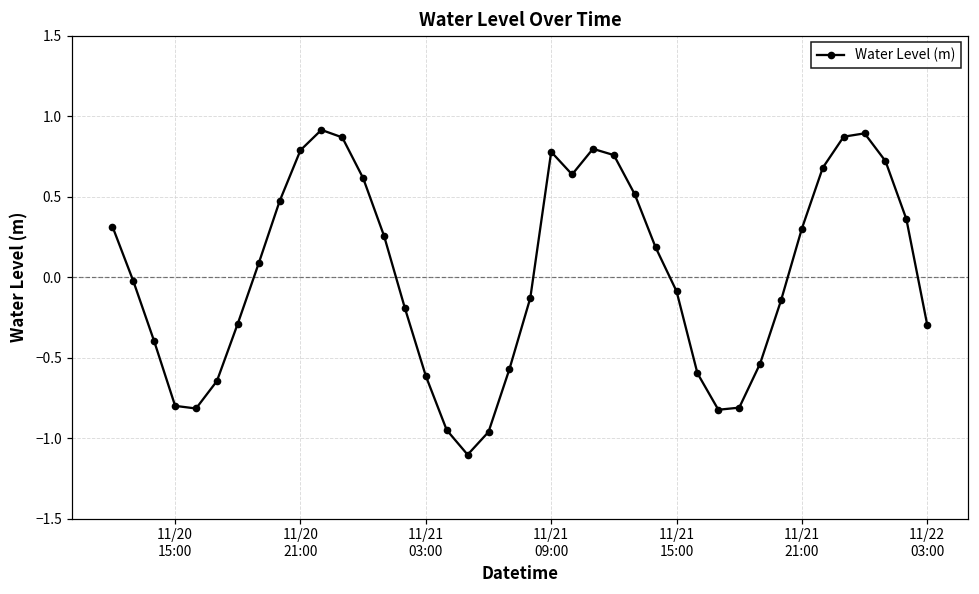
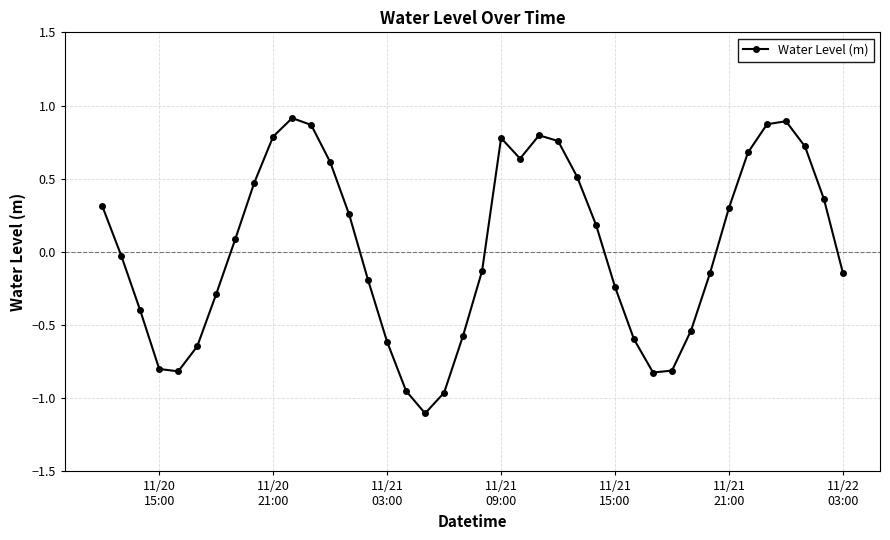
11/21 15:00: -0.09 -> -0.24
11/22 03:00: -0.30 -> -0.15
